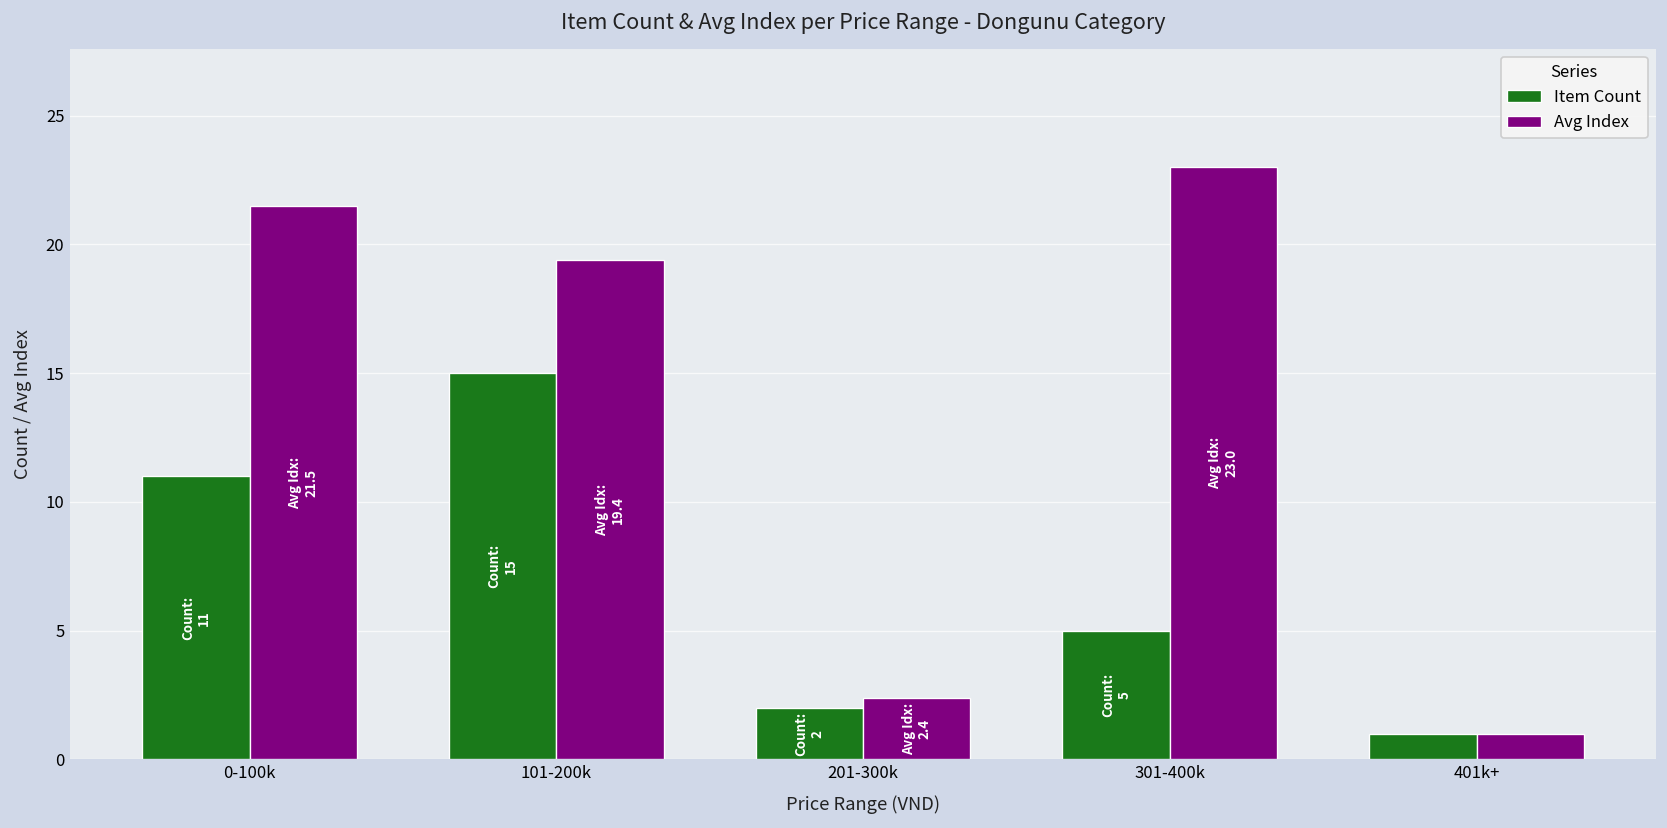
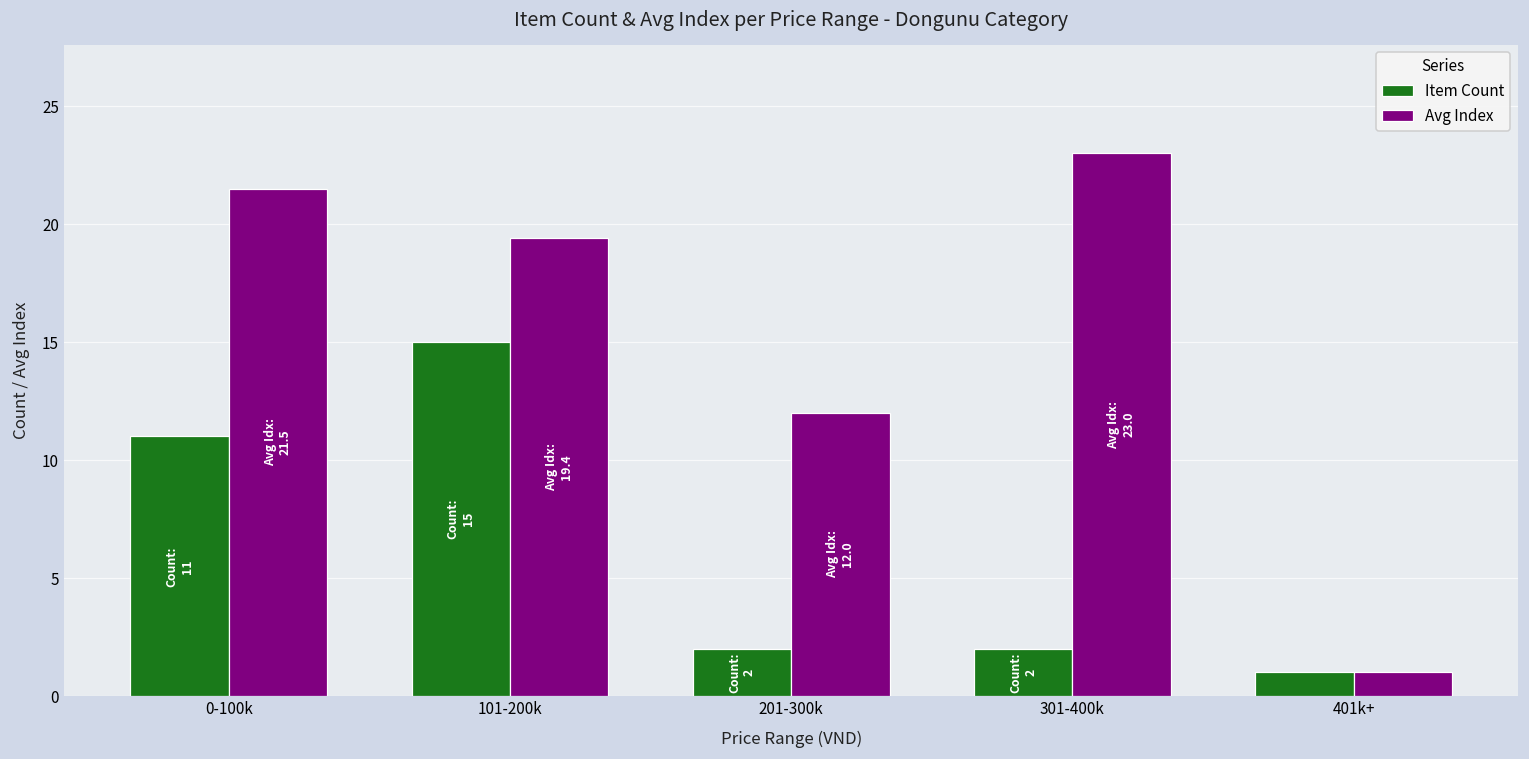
Avg Index, 201-300k: 2.4 -> 12.0
Item Count, 301-400k: 5 -> 2
